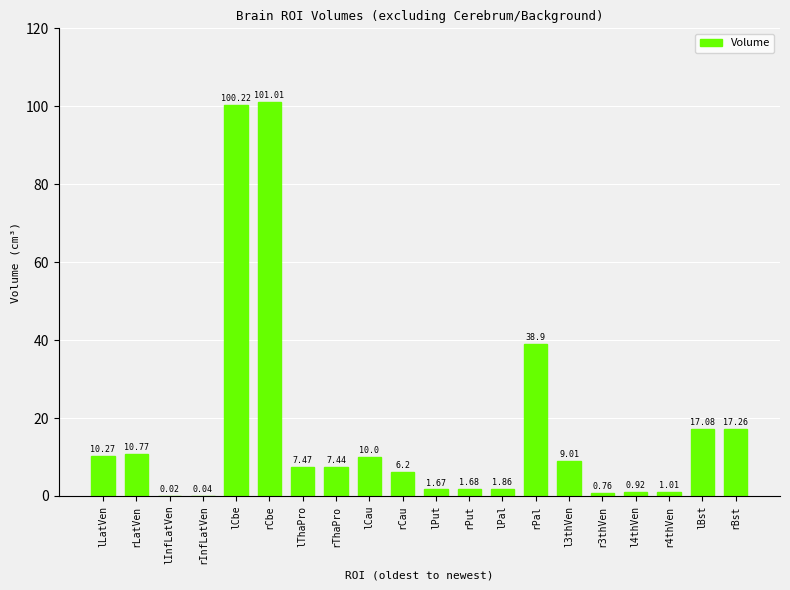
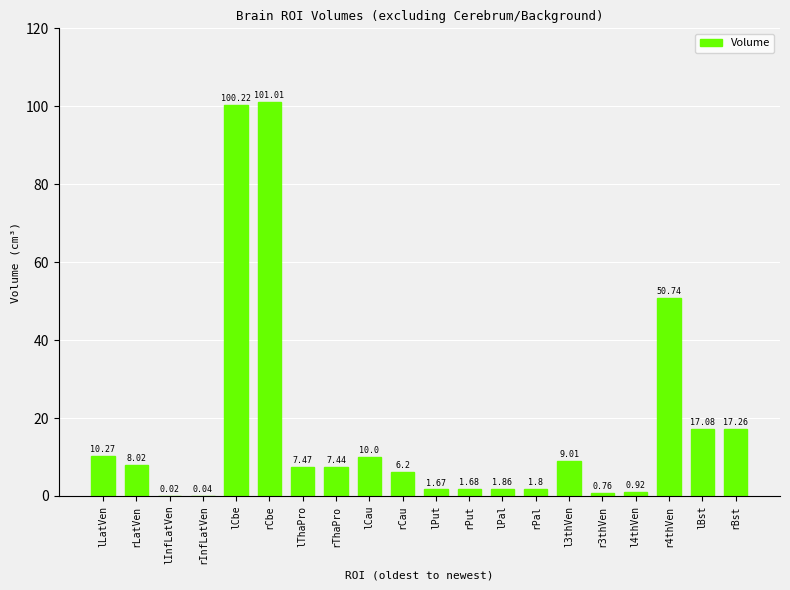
rLatVen: 10.77 -> 8.02
rPal: 38.9 -> 1.8
r4thVen: 1.01 -> 50.74
